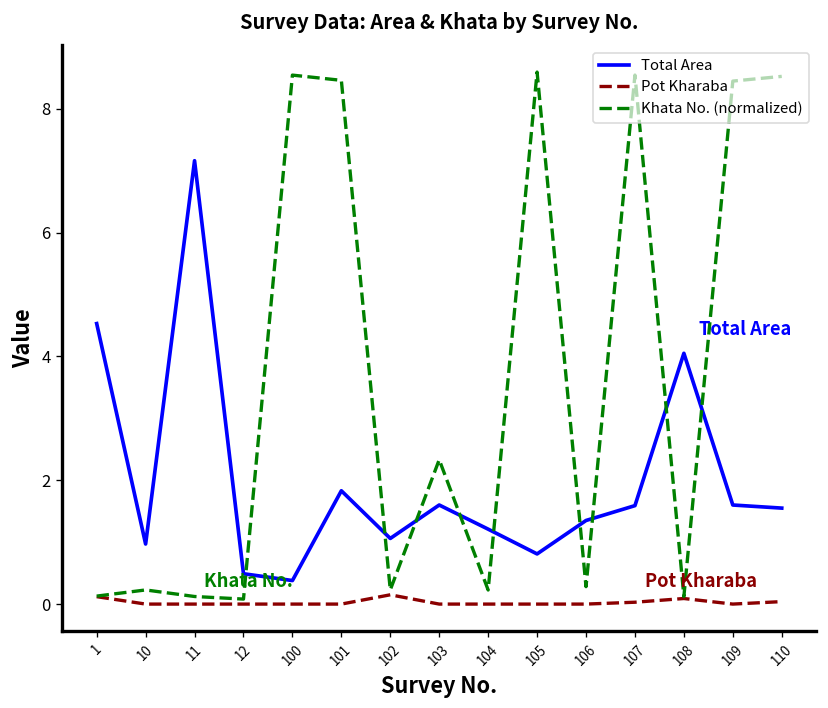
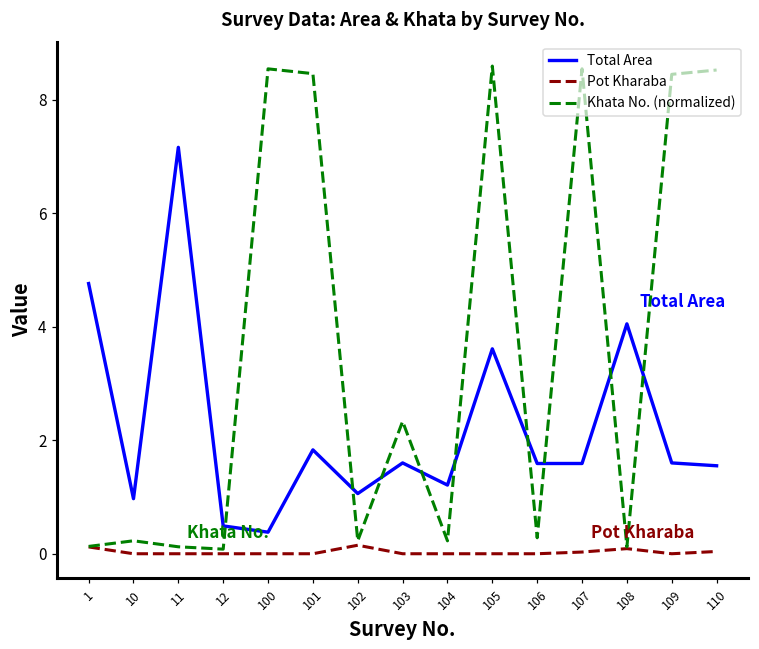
Total Area, 1: 4.5 -> 4.8
Total Area, 105: 0.8 -> 3.6
Total Area, 106: 1.4 -> 1.6
